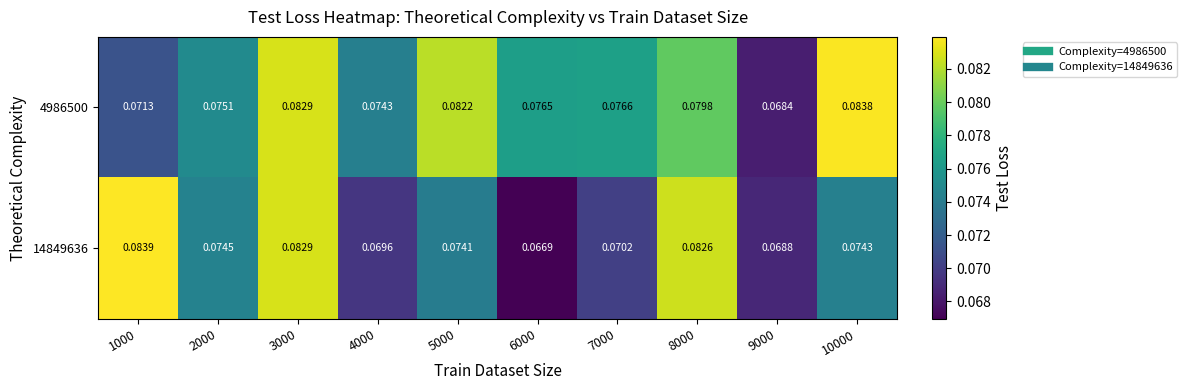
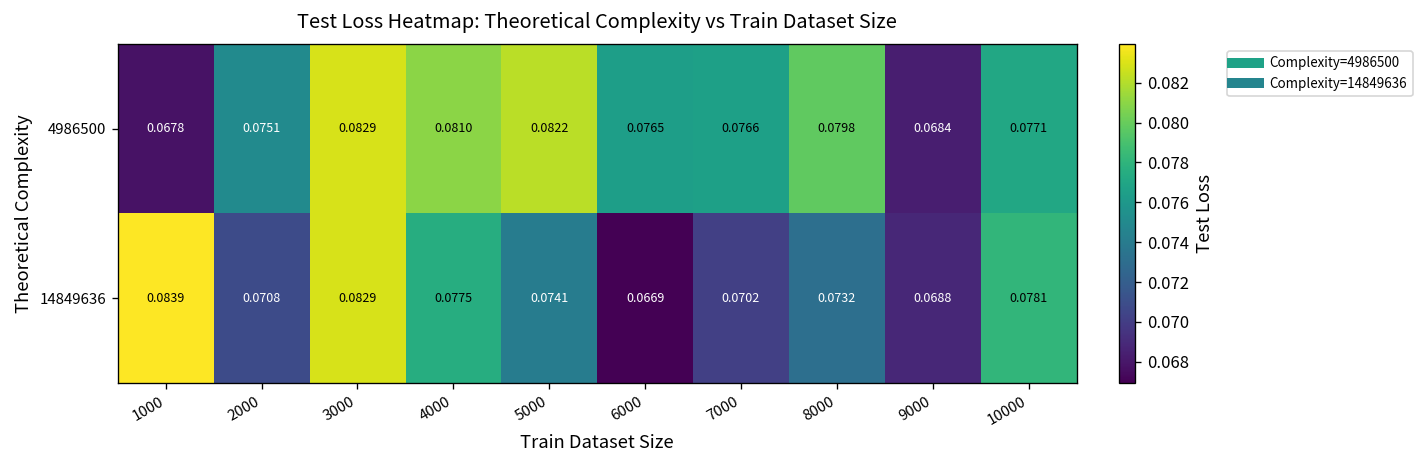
4986500, 1000: 0.0713 -> 0.0678
4986500, 4000: 0.0743 -> 0.0810
4986500, 10000: 0.0838 -> 0.0771
14849636, 2000: 0.0745 -> 0.0708
14849636, 4000: 0.0696 -> 0.0775
14849636, 8000: 0.0826 -> 0.0732
14849636, 10000: 0.0743 -> 0.0781
